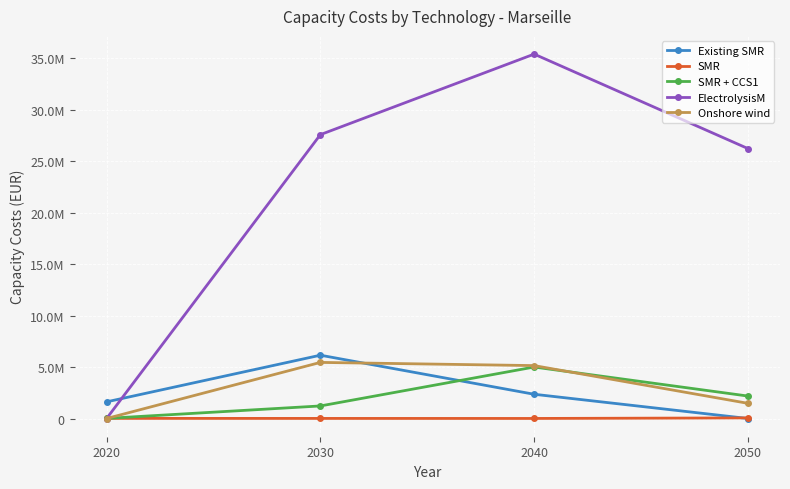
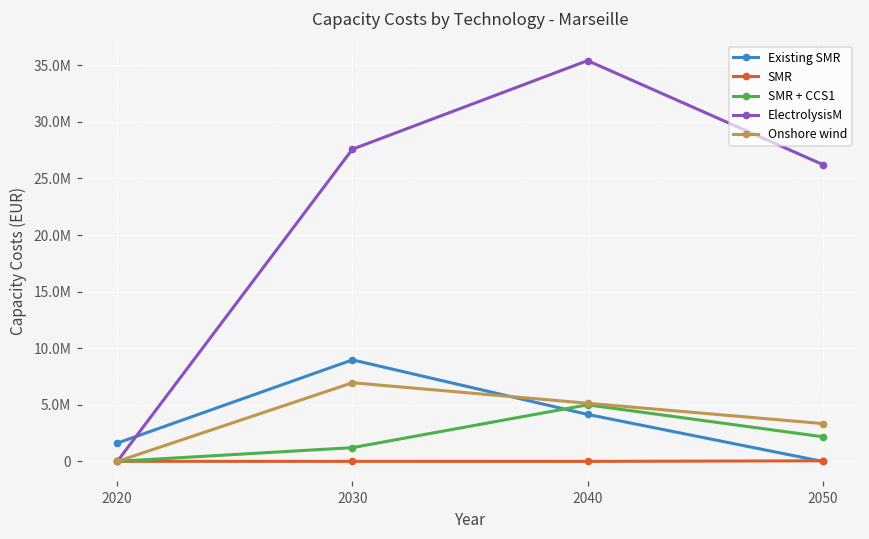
Existing SMR, 2030: 6200000 -> 9000000
Onshore wind, 2030: 5500000 -> 7000000
Existing SMR, 2040: 2400000 -> 4200000
Onshore wind, 2050: 1500000 -> 3300000
